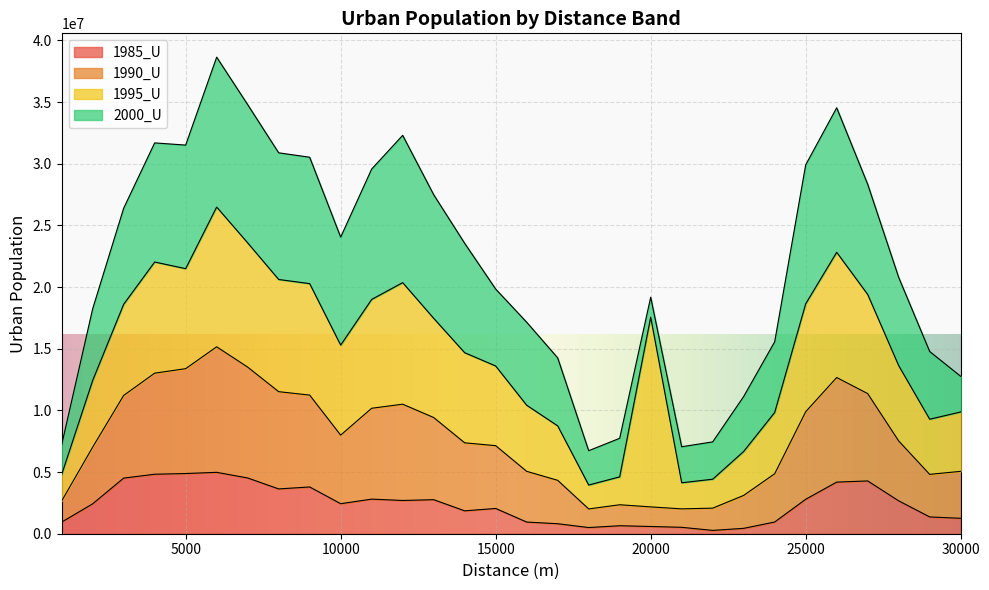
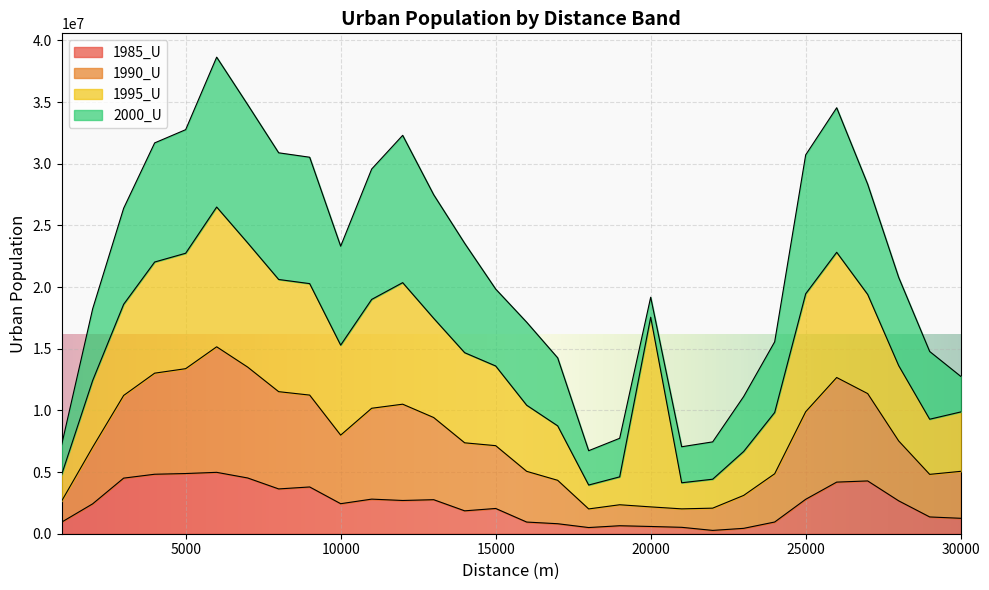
1995_U, 5000: 8100000 -> 9400000
2000_U, 10000: 8800000 -> 8000000
1995_U, 25000: 8800000 -> 9600000
